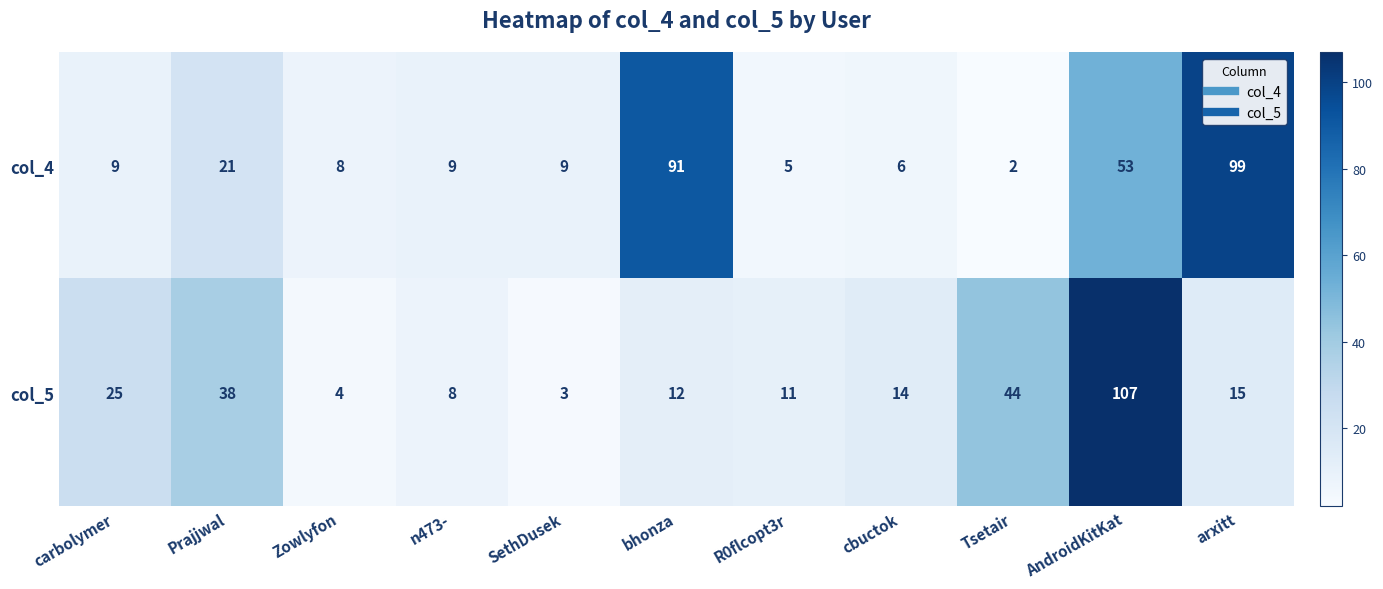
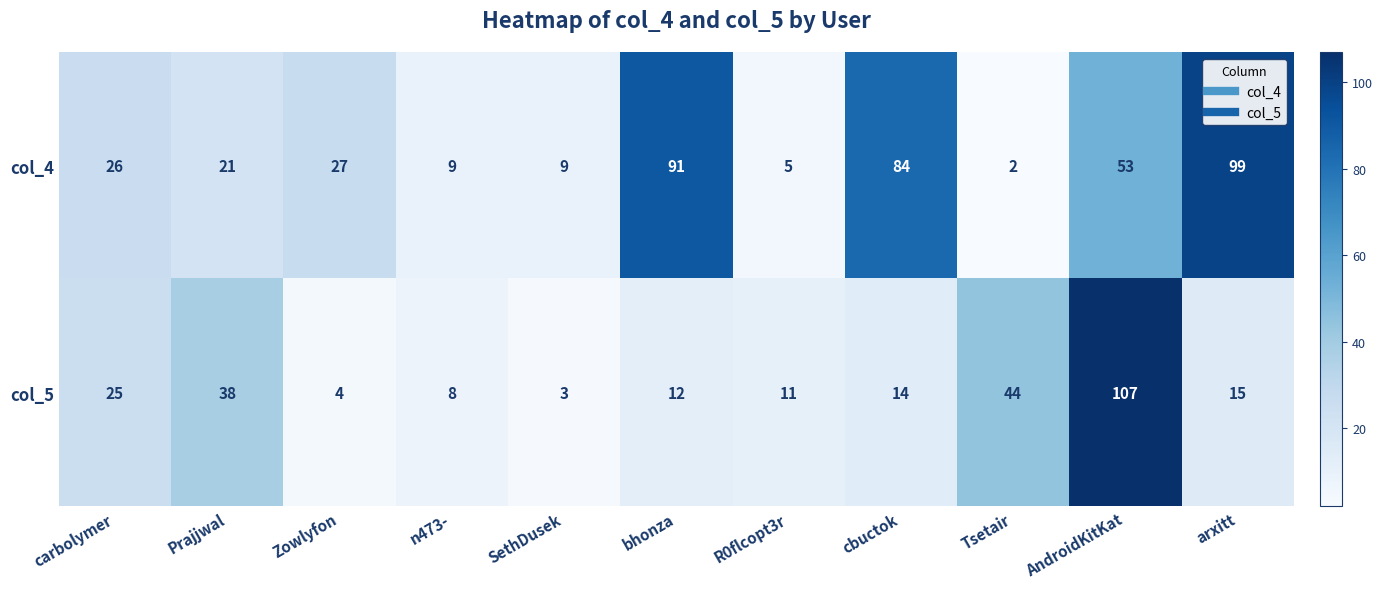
col_4, carbolymer: 9 -> 26
col_4, Zowlyfon: 8 -> 27
col_4, cbuctok: 6 -> 84
